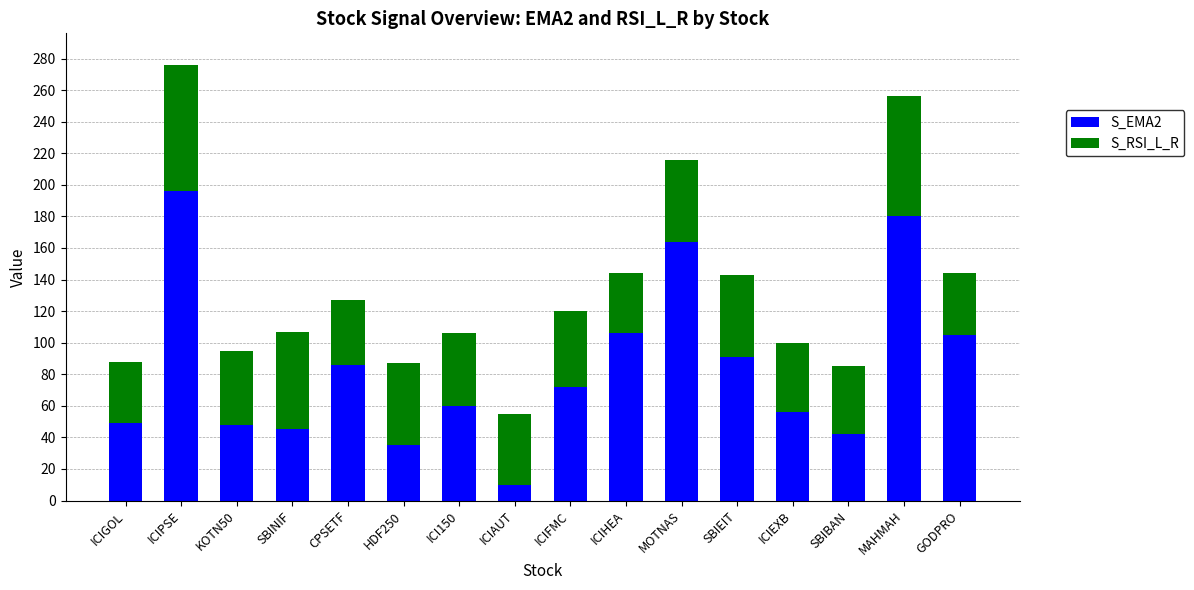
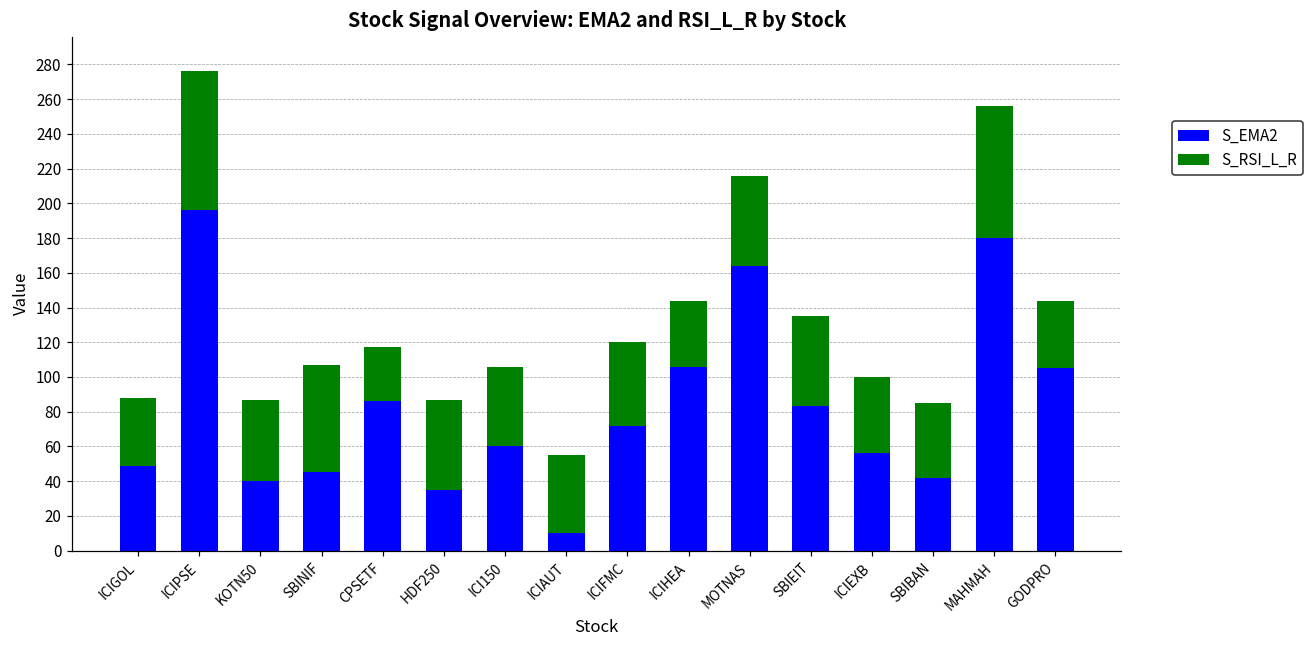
S_EMA2, KOTN50: 48 -> 40
S_RSI_L_R, CPSETF: 41 -> 31
S_EMA2, SBIEIT: 91 -> 83
